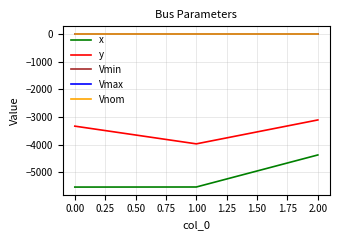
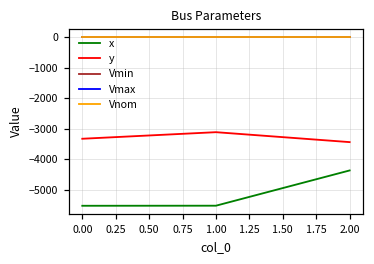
y, 1.00: -4000 -> -3100
y, 2.00: -3100 -> -3400
